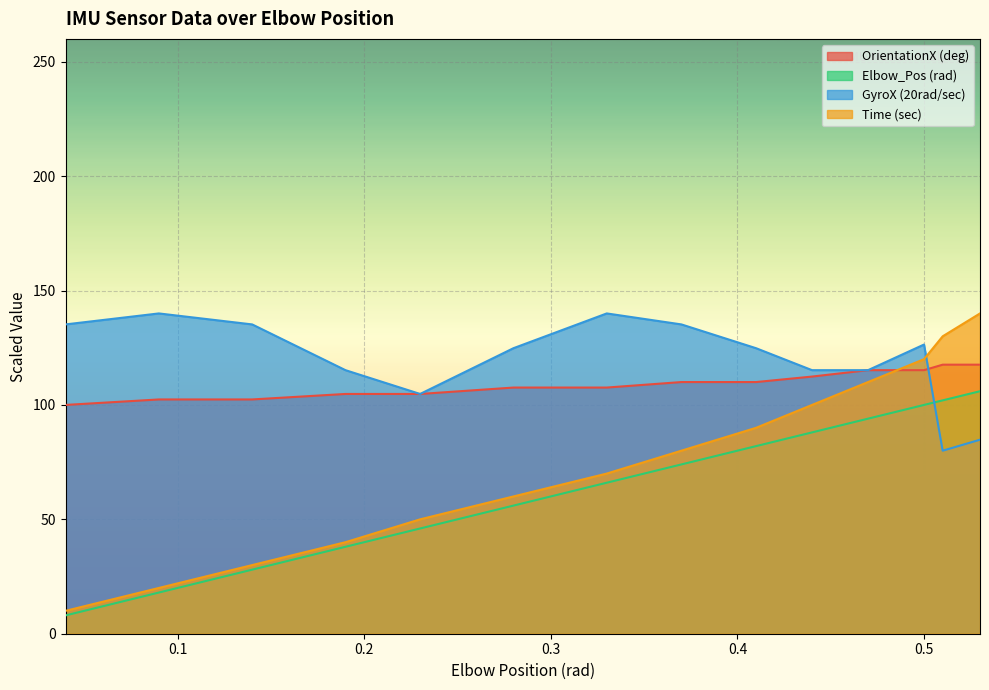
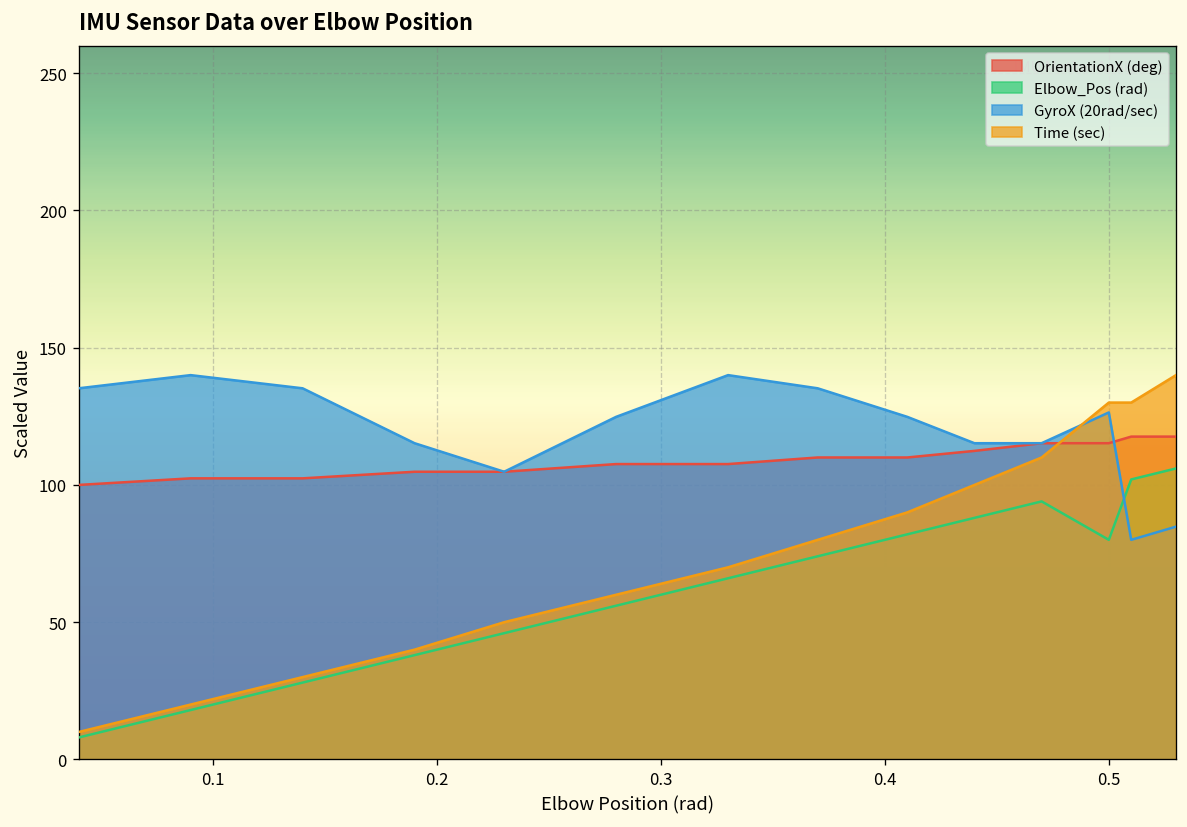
Elbow_Pos (rad), 0.5: 100 -> 80
Time (sec), 0.5: 120 -> 130
